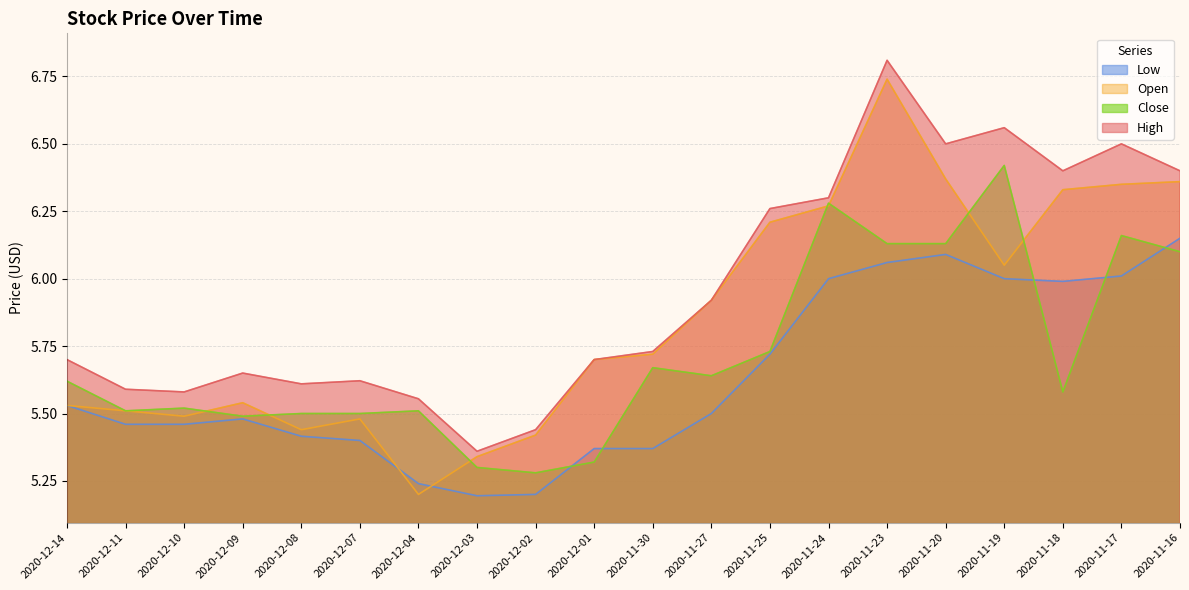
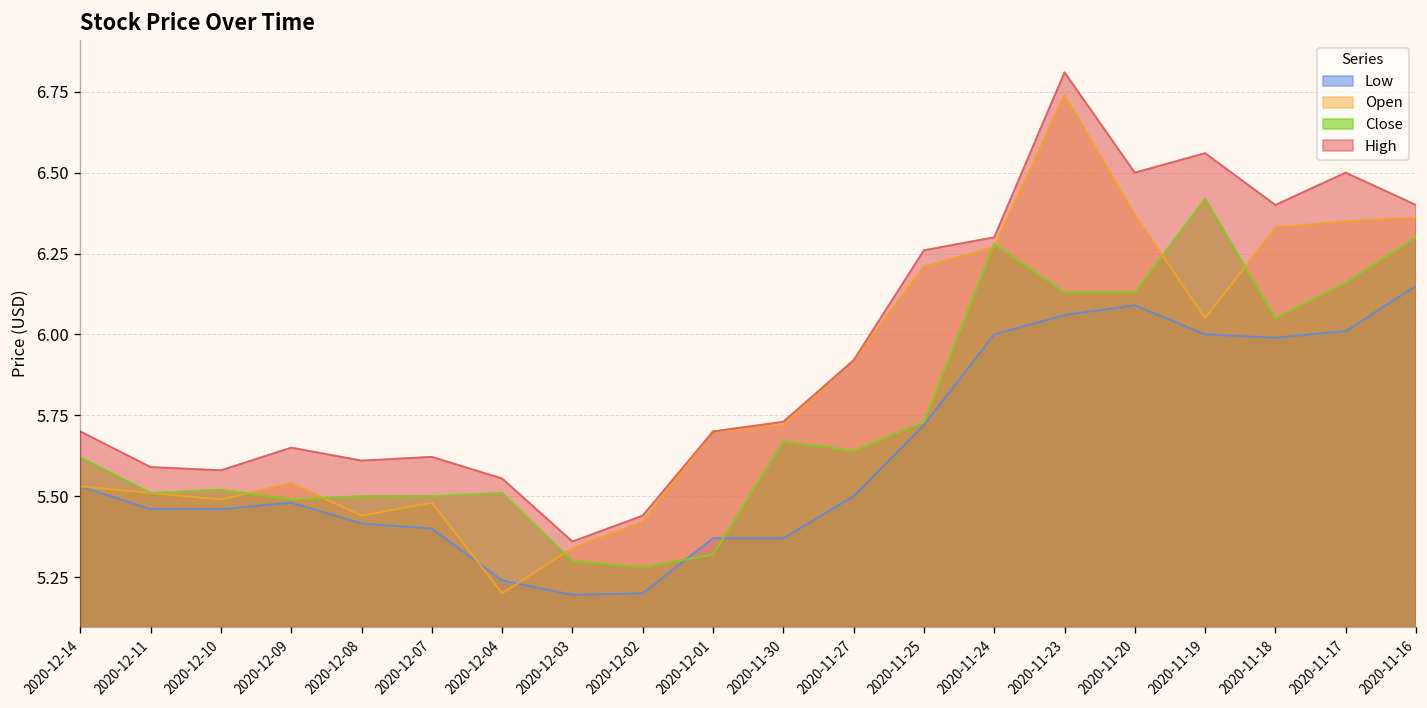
Close, 2020-11-18: 5.58 -> 6.05
Close, 2020-11-16: 6.1 -> 6.3
